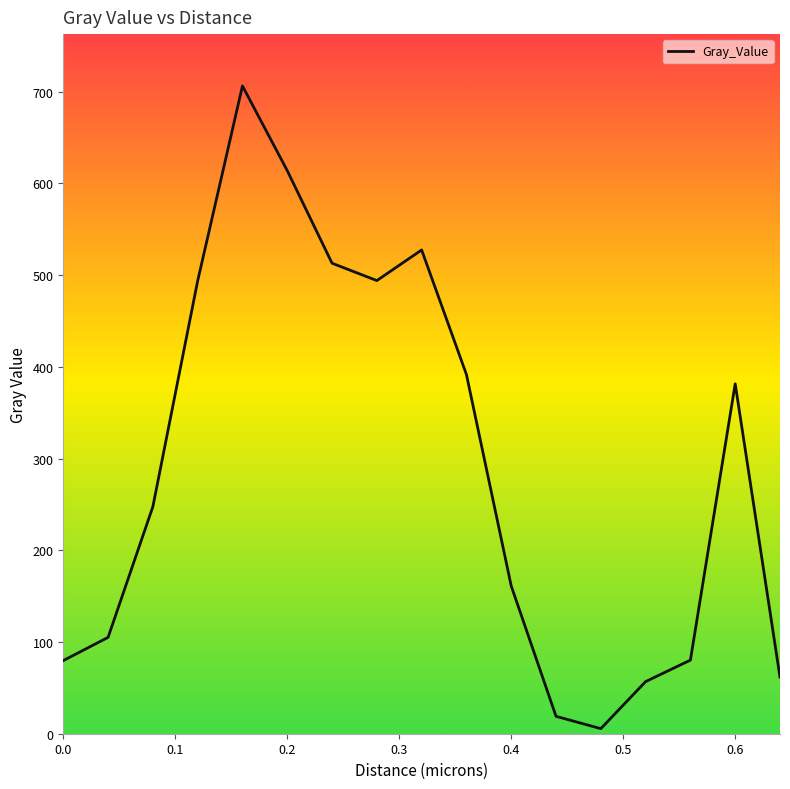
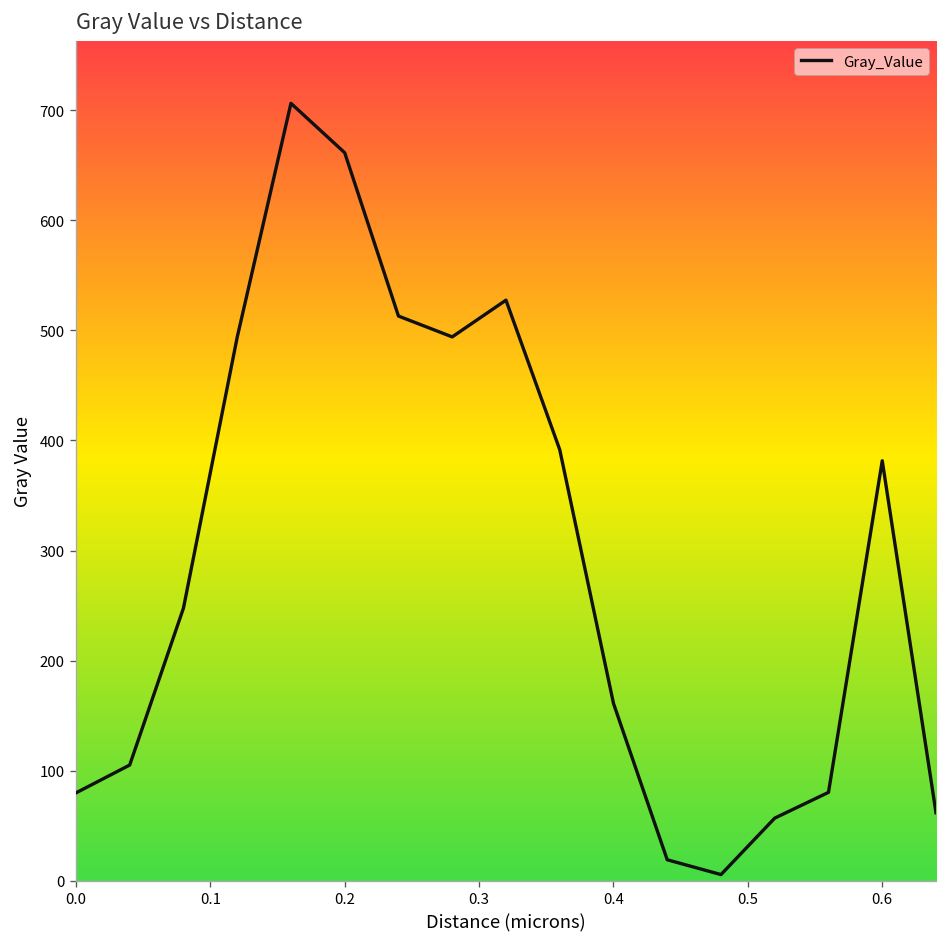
0.2: 610 -> 660
